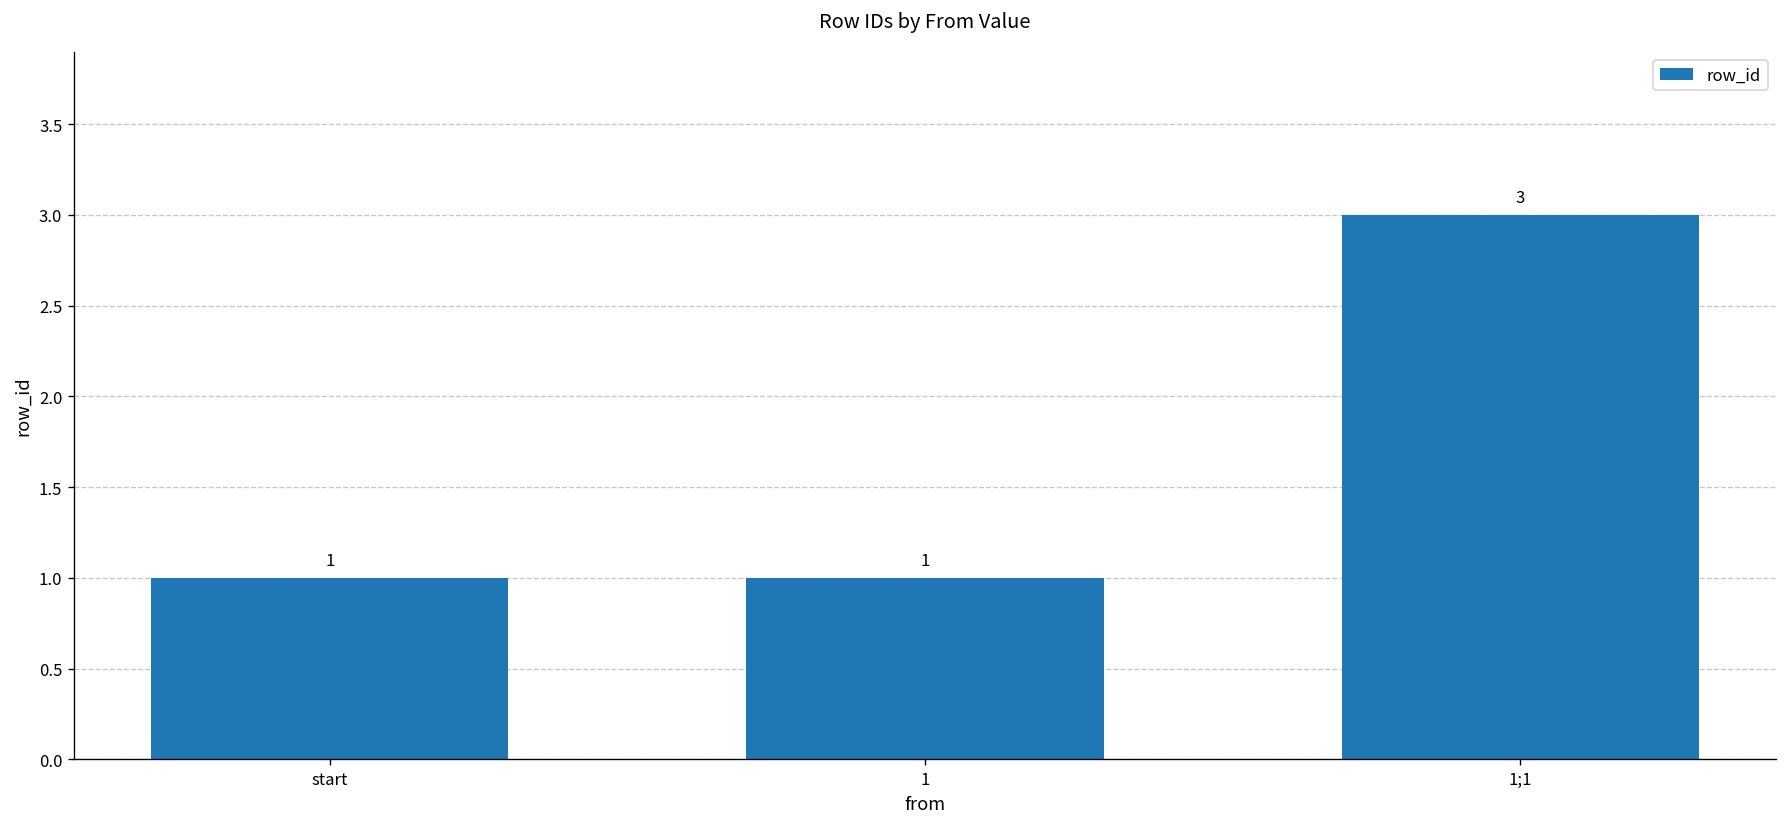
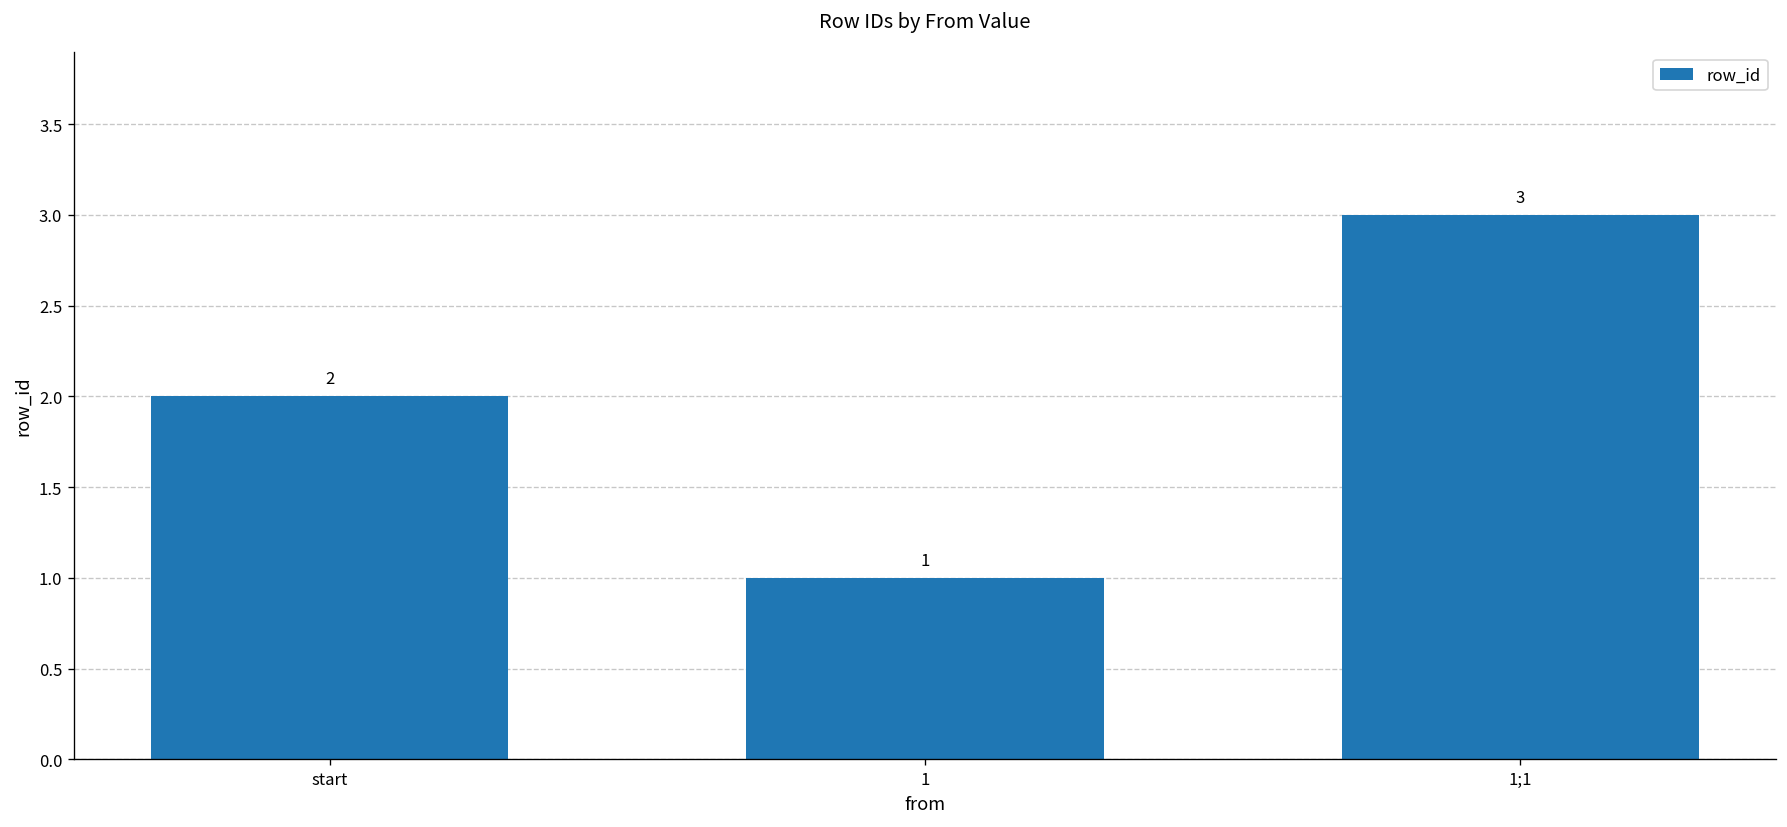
start: 1 -> 2
